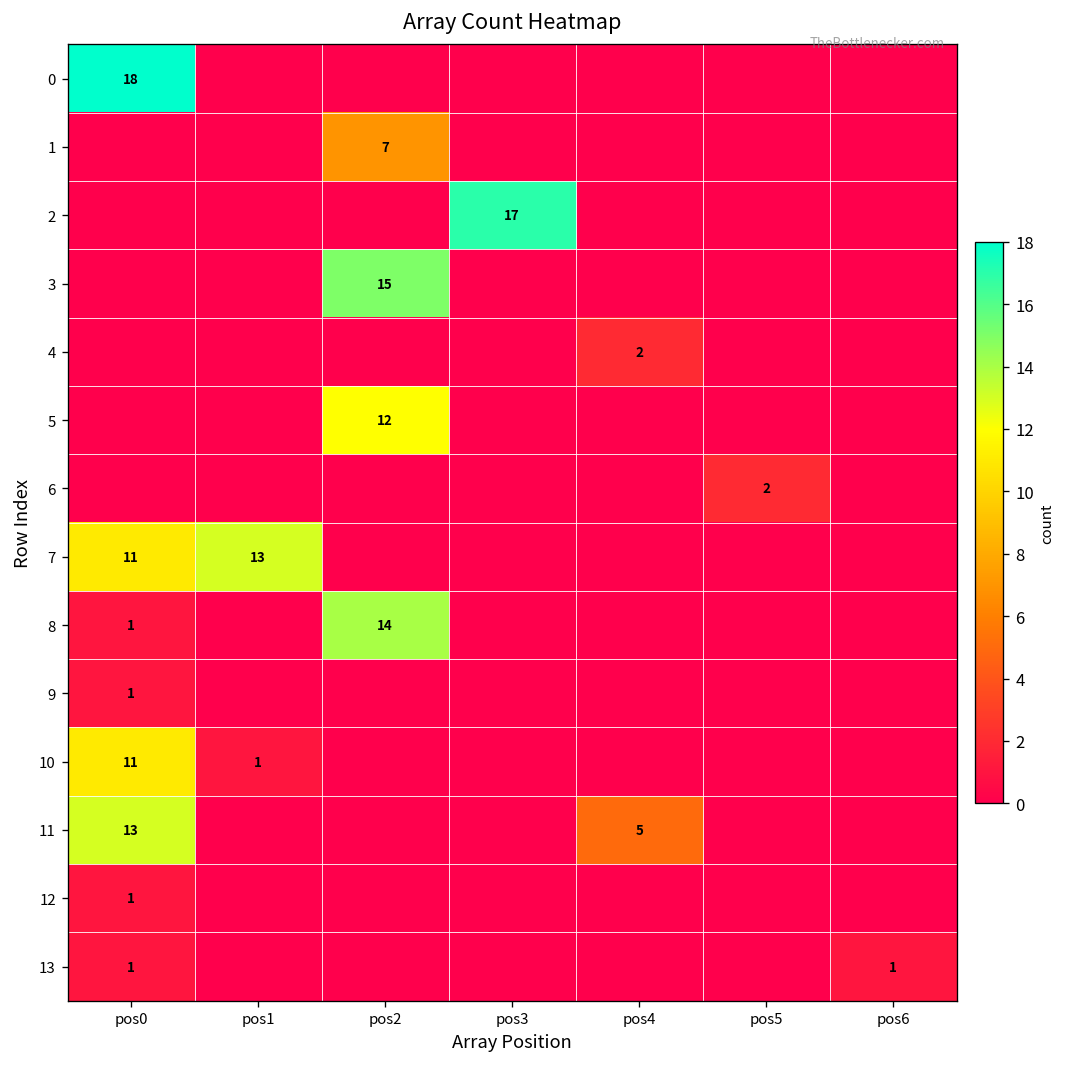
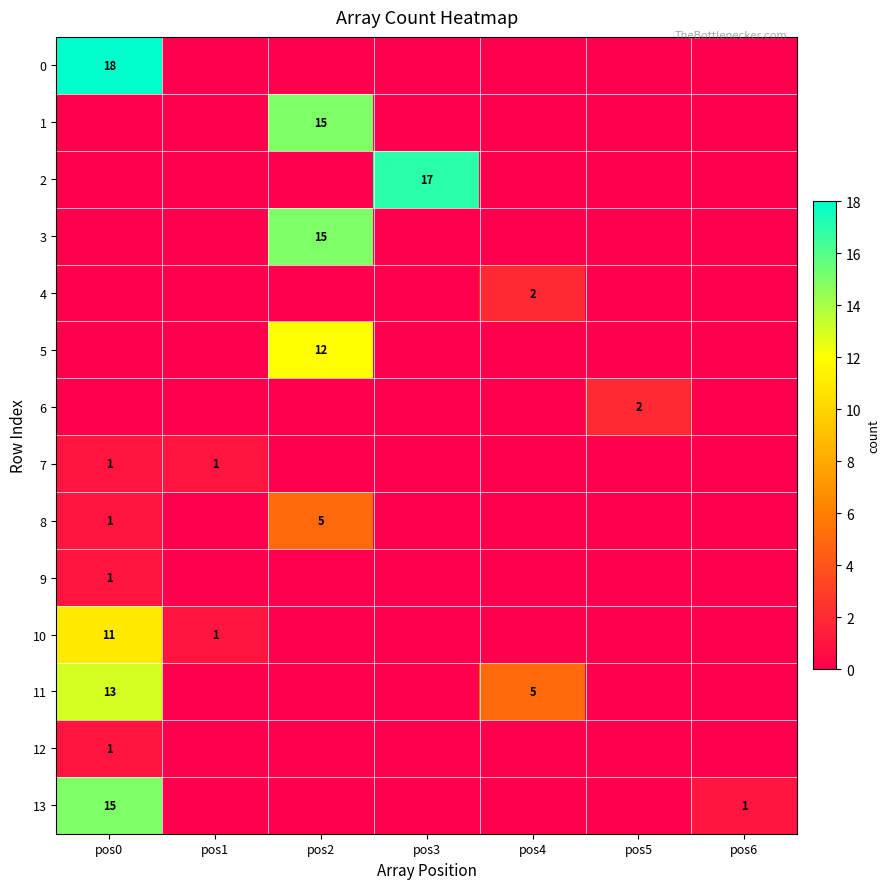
1, pos2: 7 -> 15
7, pos0: 11 -> 1
7, pos1: 13 -> 1
8, pos2: 14 -> 5
13, pos0: 1 -> 15
